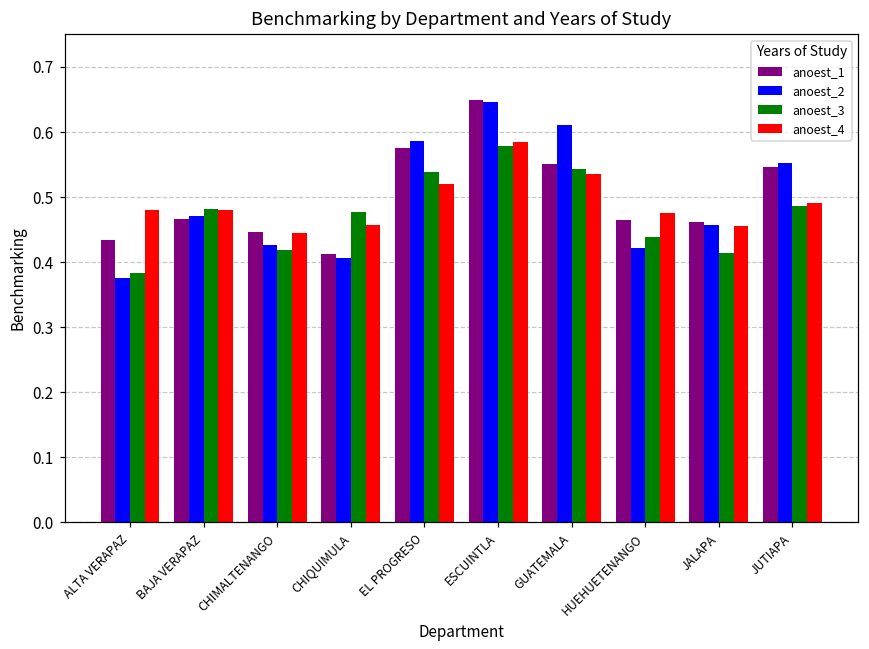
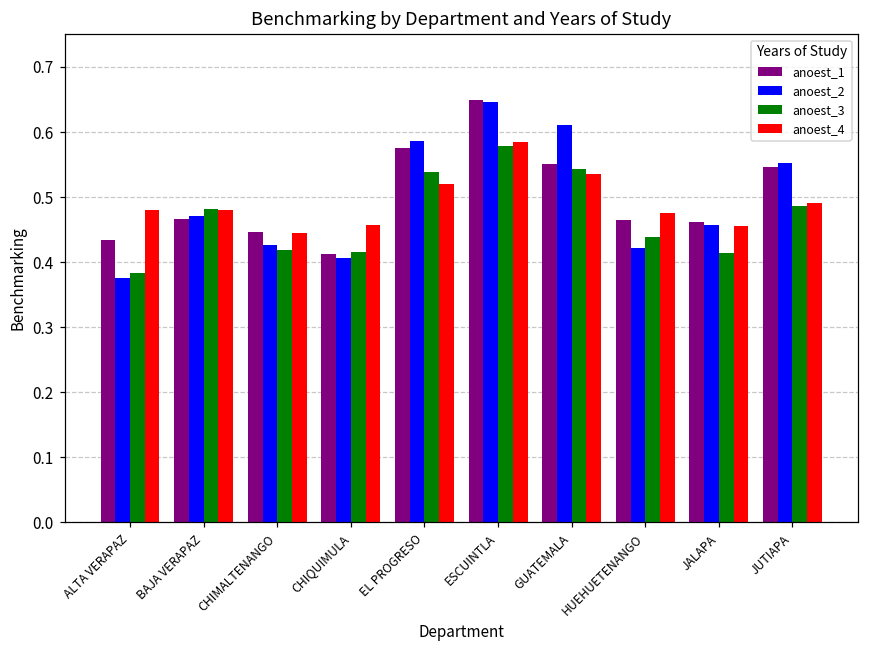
anoest_3, CHIQUIMULA: 0.48 -> 0.42
